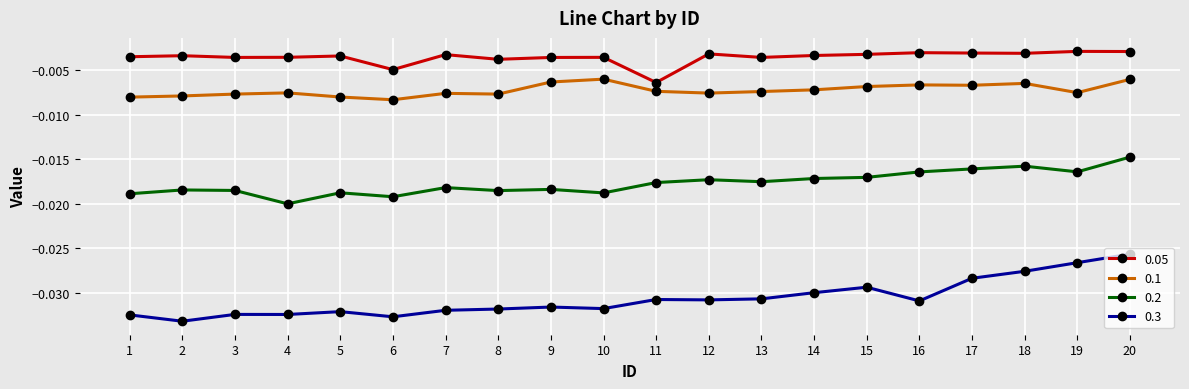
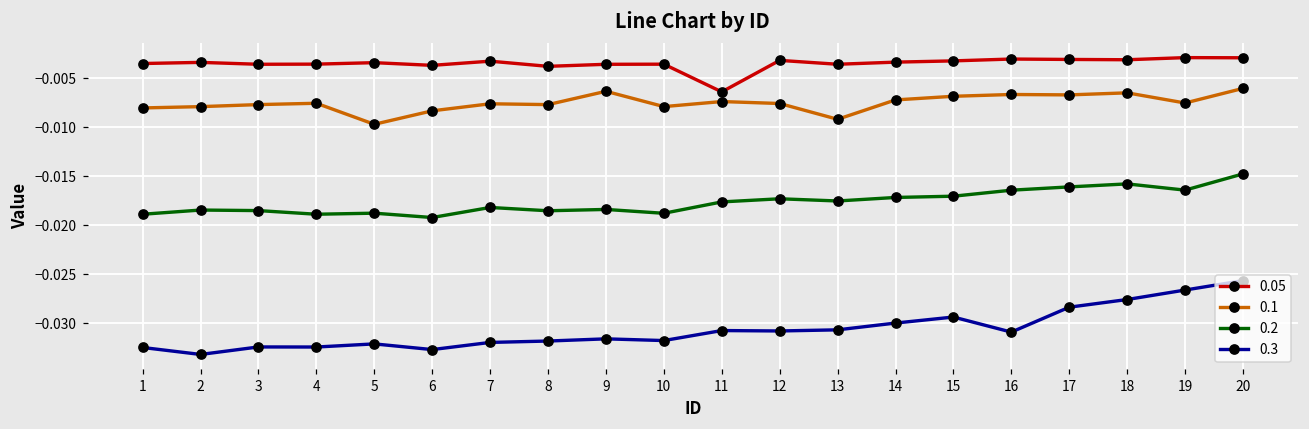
0.2, 4: -0.020 -> -0.019
0.1, 5: -0.008 -> -0.010
0.05, 6: -0.005 -> -0.004
0.1, 10: -0.006 -> -0.008
0.1, 13: -0.007 -> -0.009
